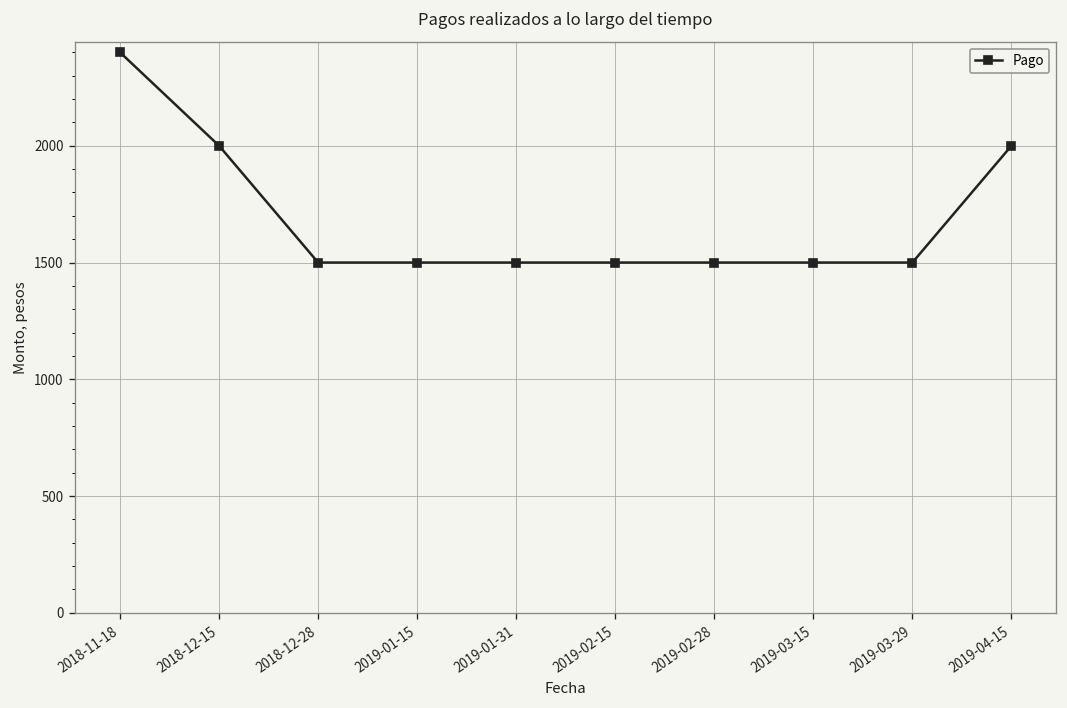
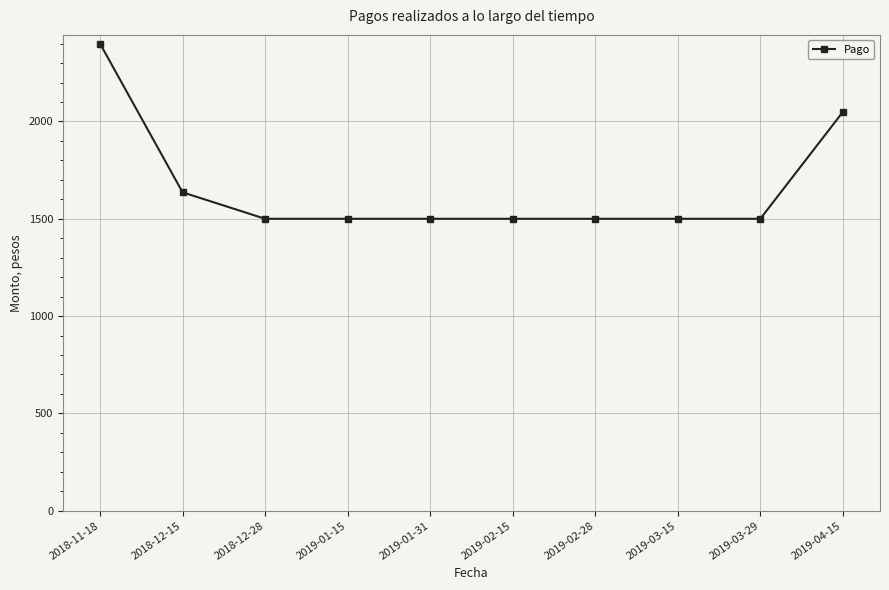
2018-12-15: 2000 -> 1640
2019-04-15: 2000 -> 2050
